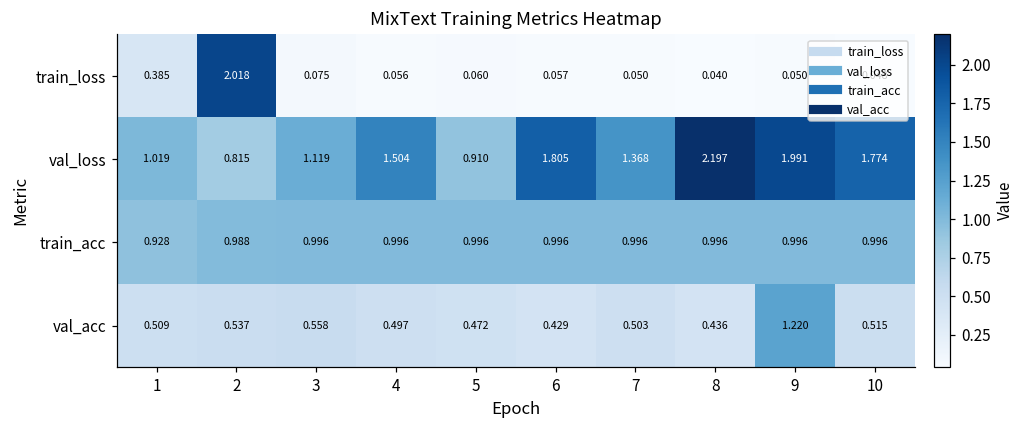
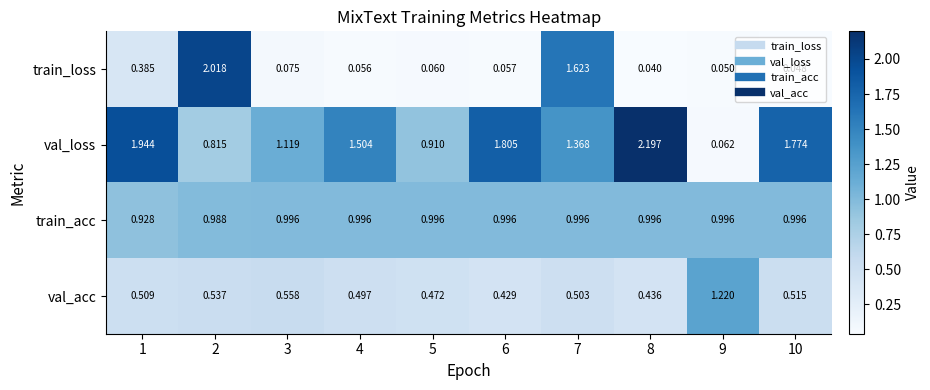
train_loss, 7: 0.050 -> 1.623
val_loss, 1: 1.019 -> 1.944
val_loss, 9: 1.991 -> 0.062
